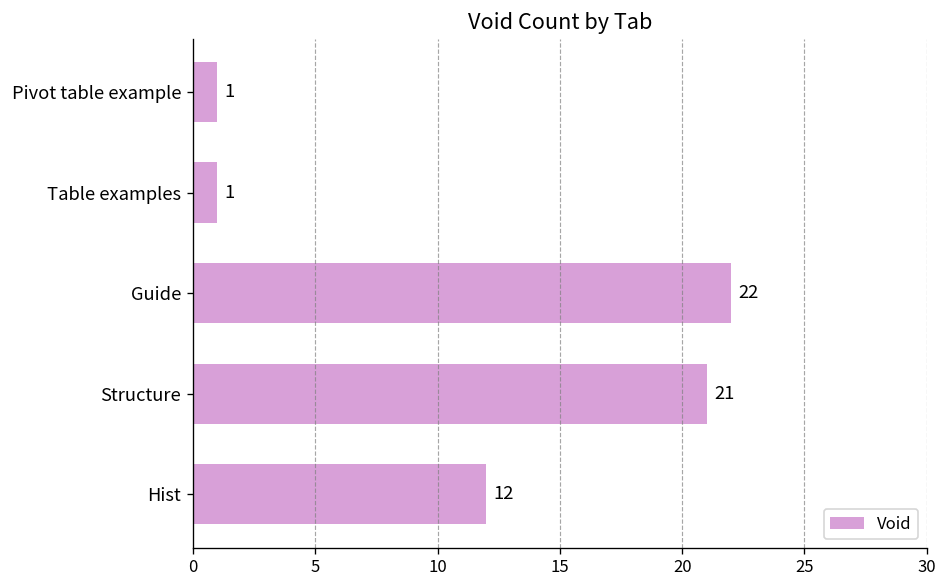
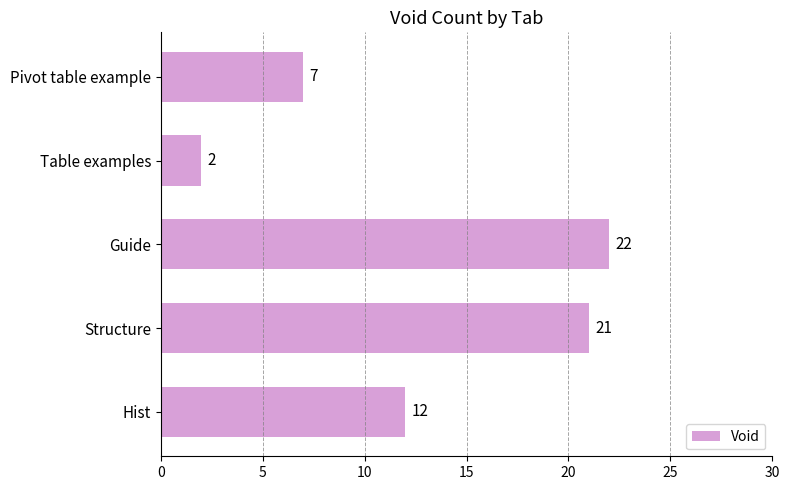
Pivot table example: 1 -> 7
Table examples: 1 -> 2
